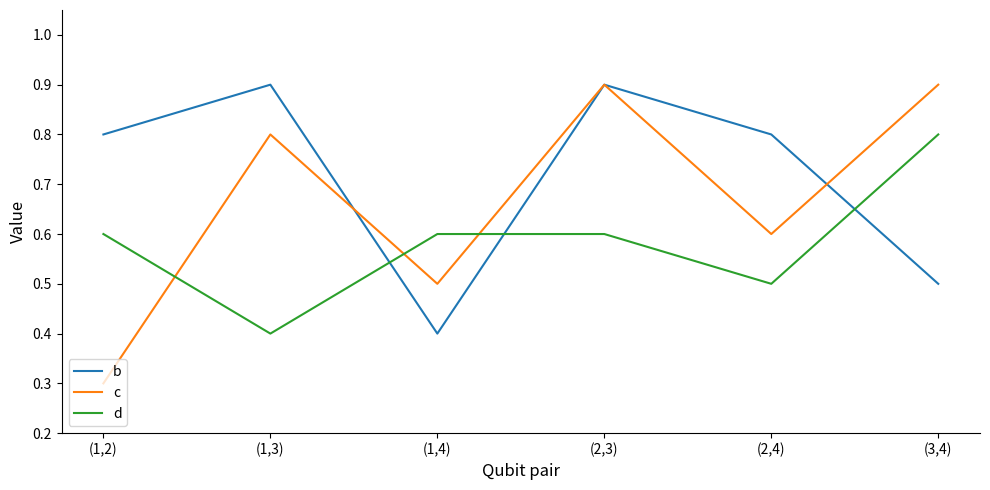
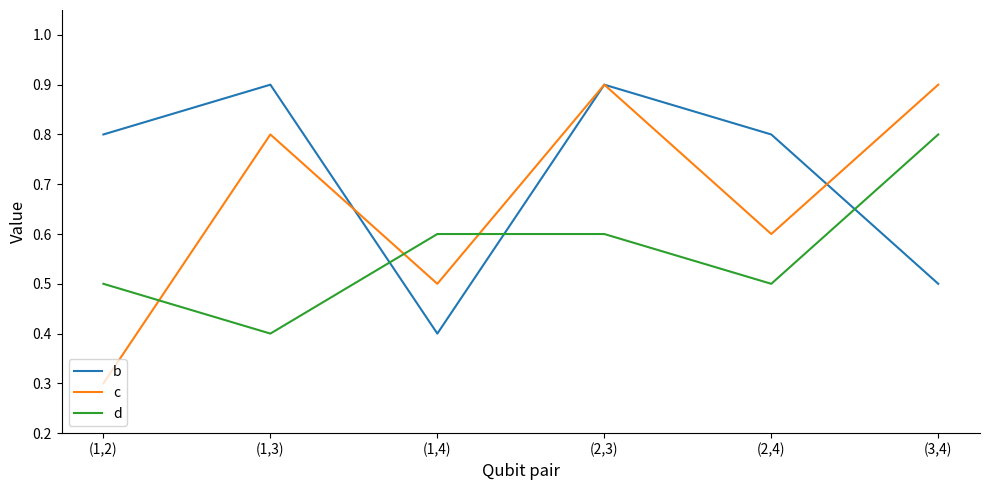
d, (1,2): 0.6 -> 0.5
